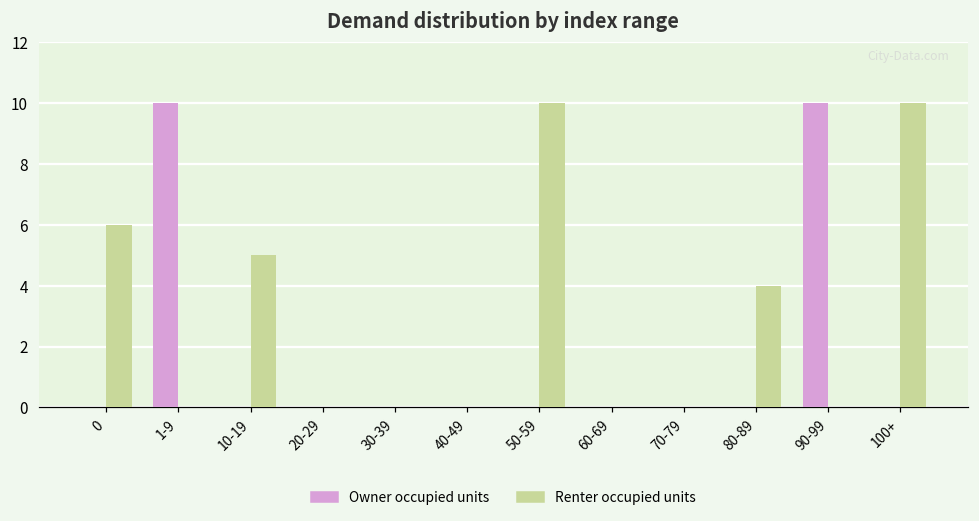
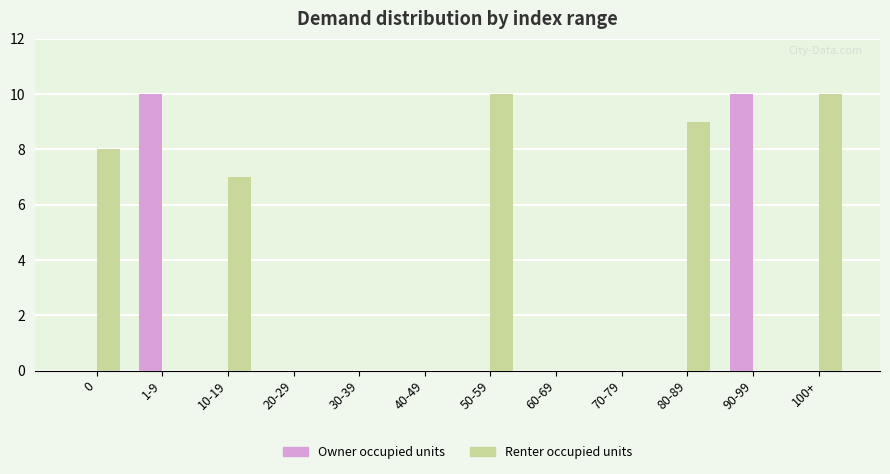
Renter occupied units, 0: 6 -> 8
Renter occupied units, 10-19: 5 -> 7
Renter occupied units, 80-89: 4 -> 9
